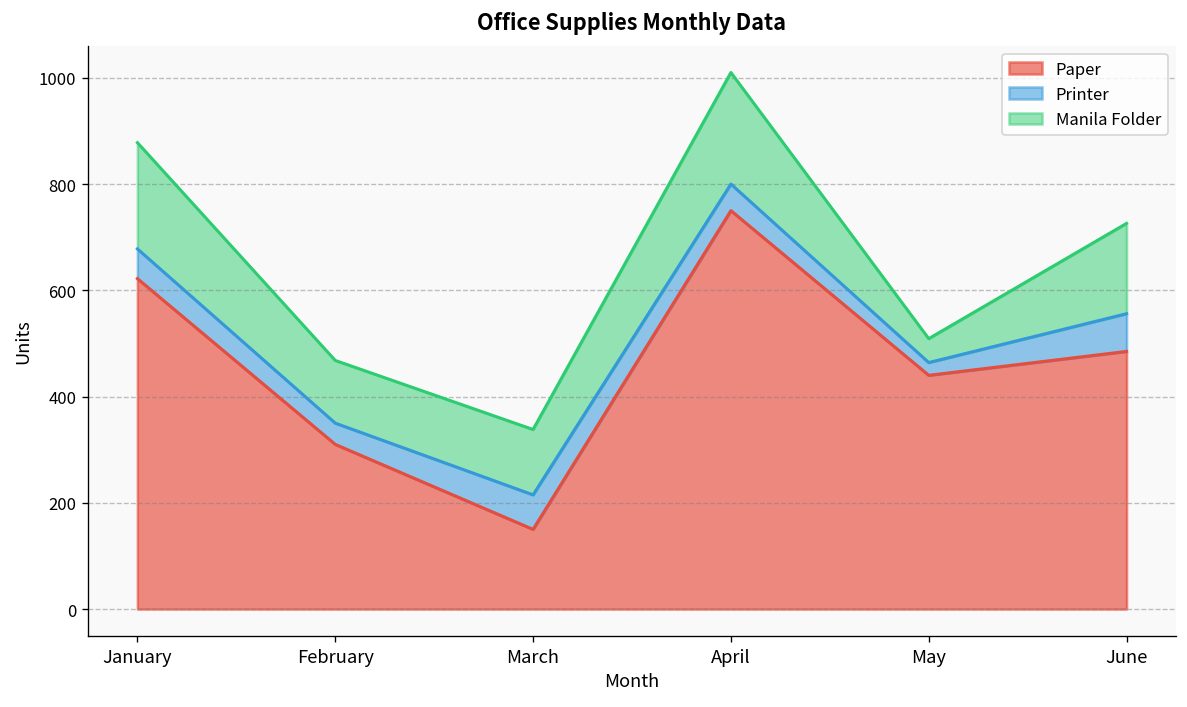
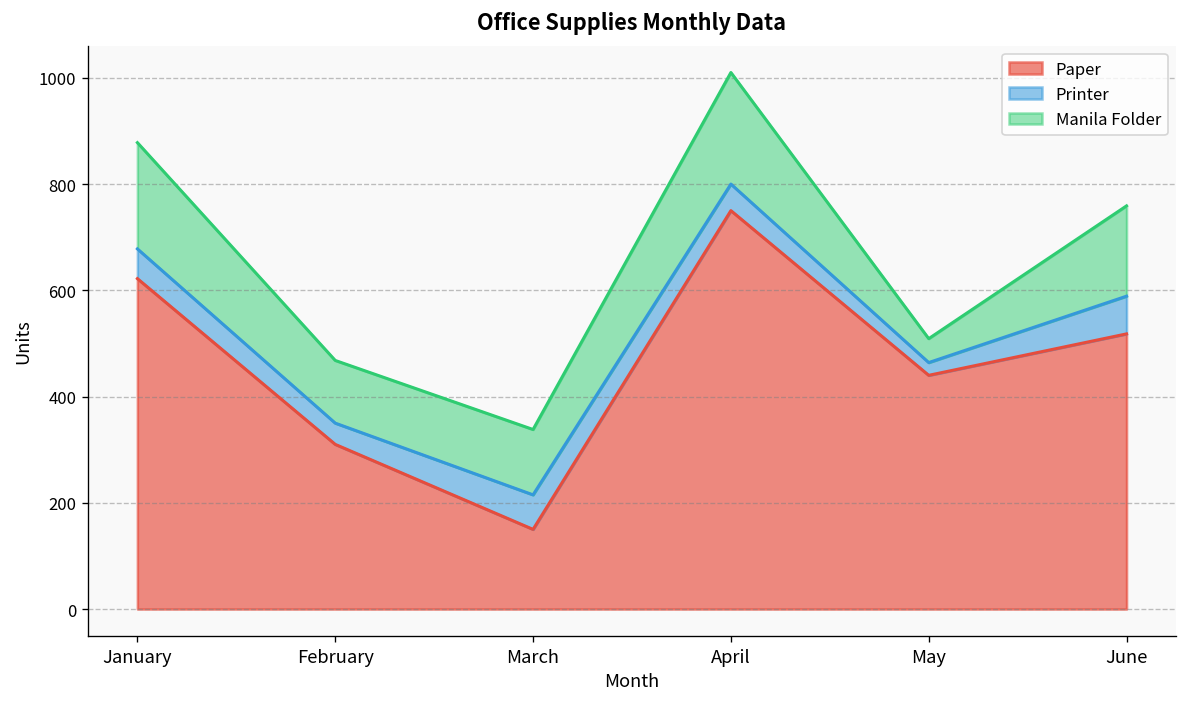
Paper, June: 490 -> 520
